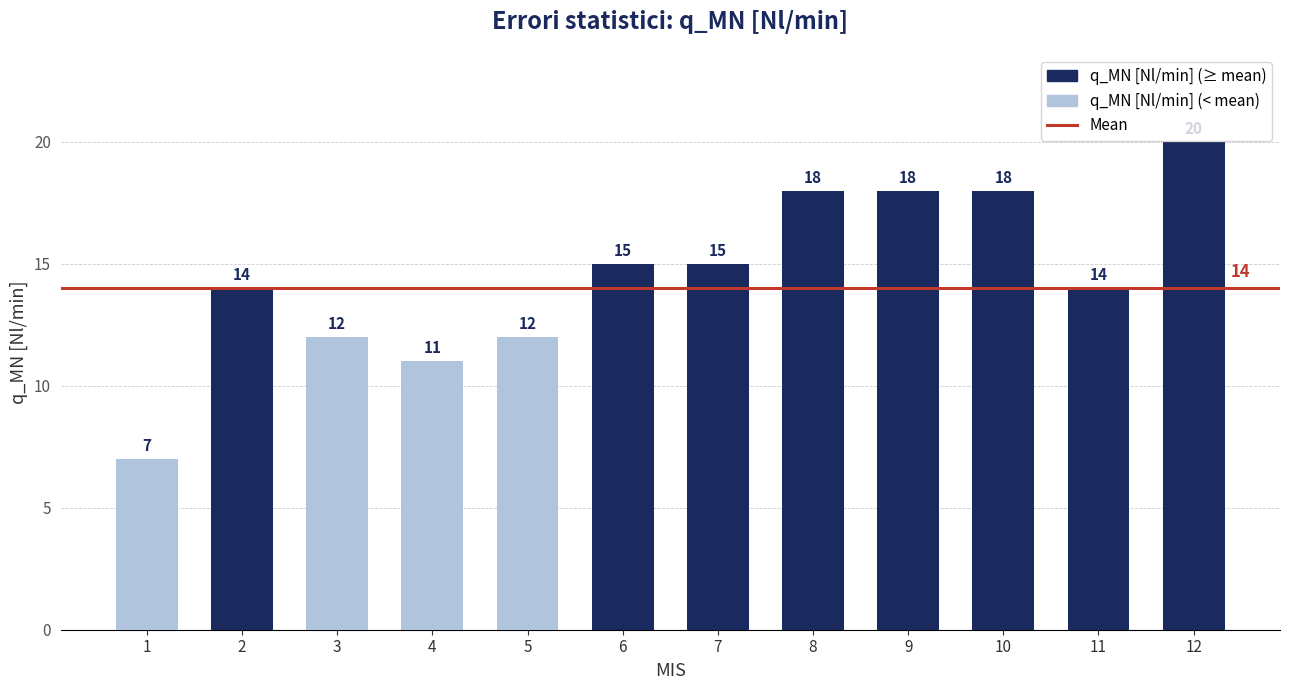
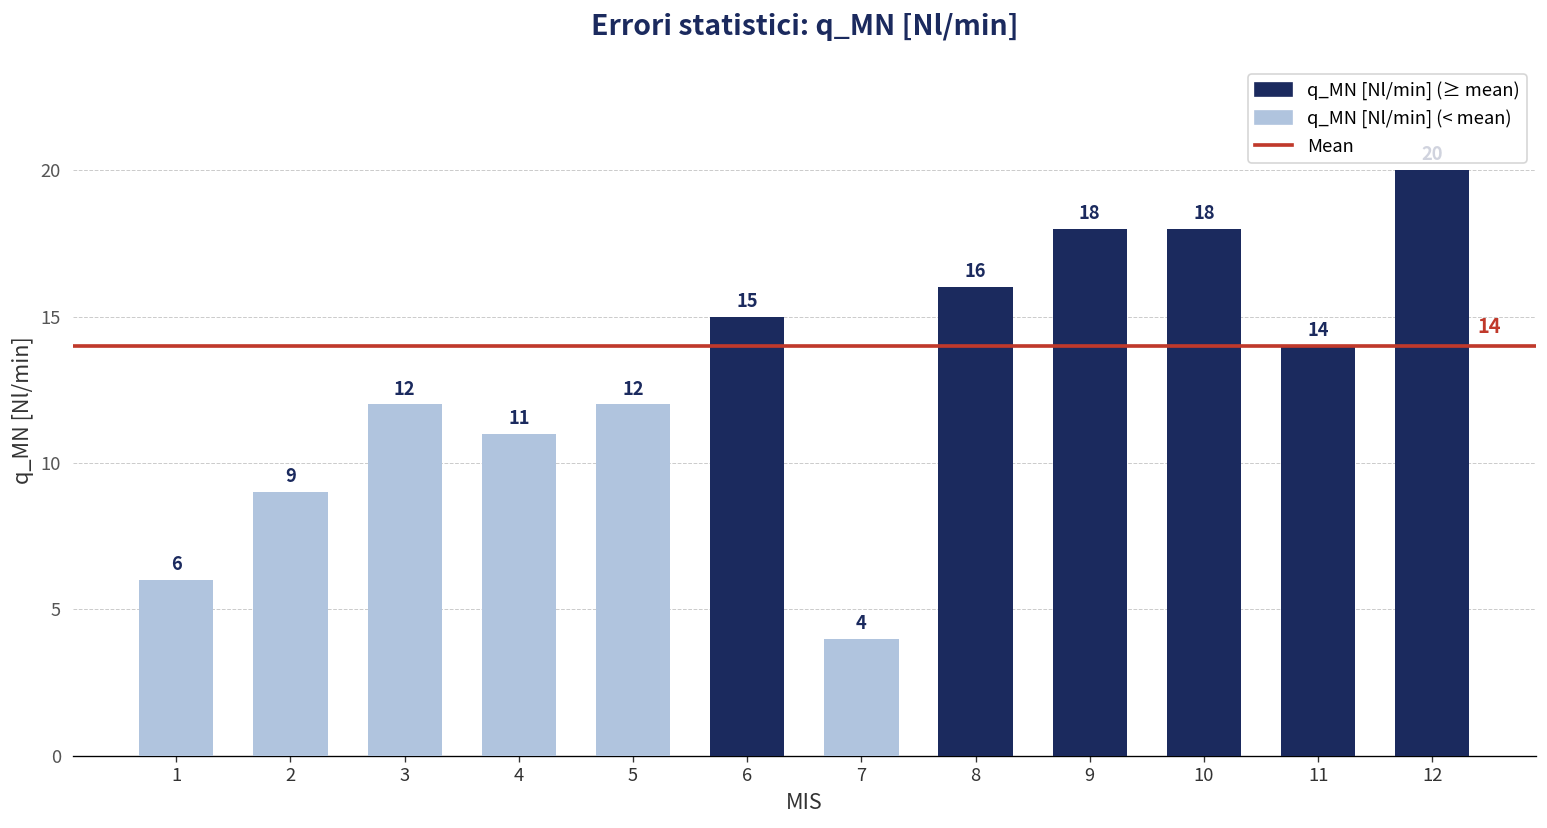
1: 7 -> 6
2: 14 -> 9
7: 15 -> 4
8: 18 -> 16
